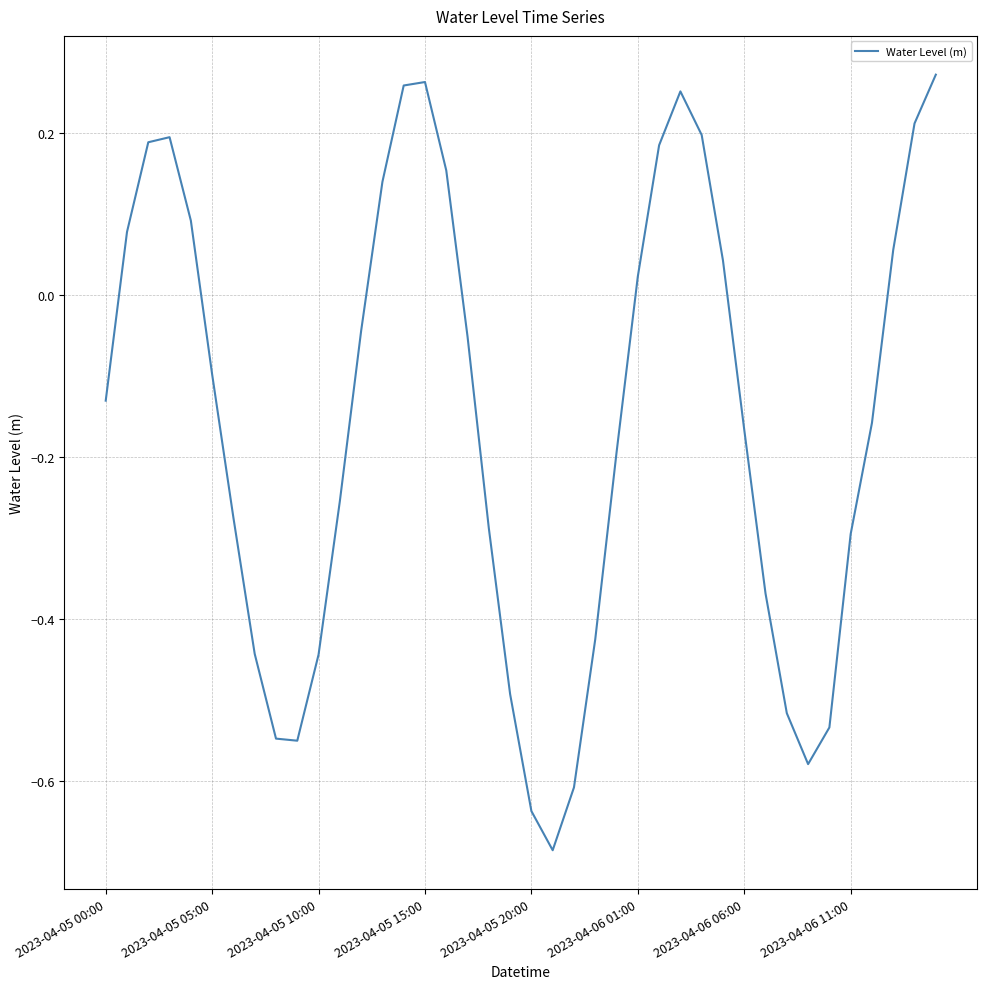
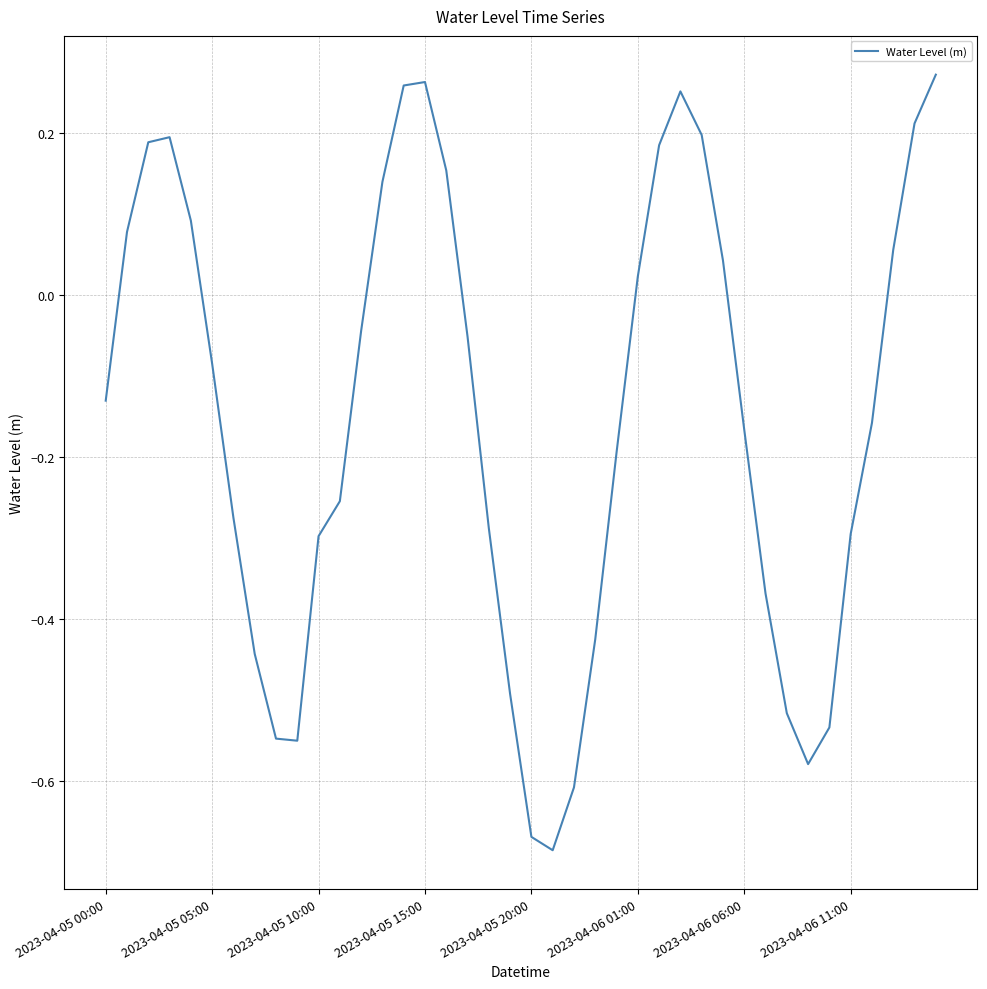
2023-04-05 05:00: -0.10 -> -0.08
2023-04-05 10:00: -0.44 -> -0.30
2023-04-05 20:00: -0.64 -> -0.67
